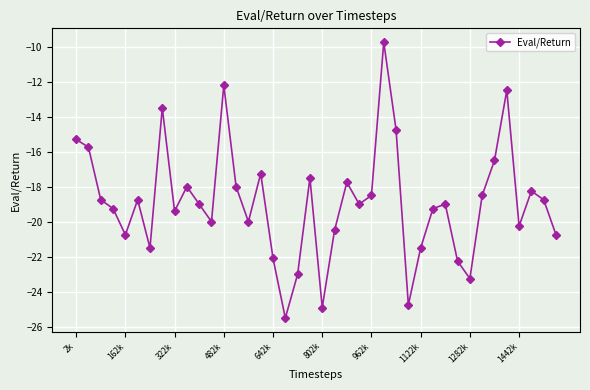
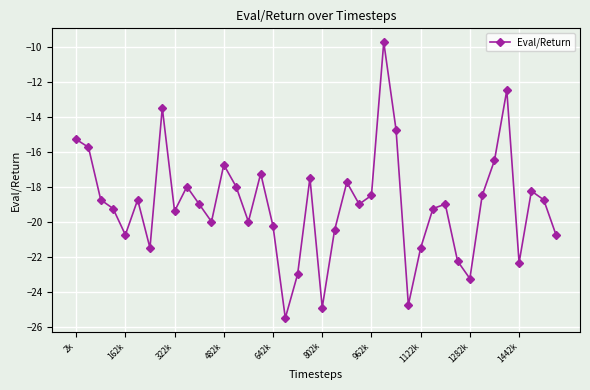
482k: -12.2 -> -16.8
642k: -22.1 -> -20.3
1442k: -20.3 -> -22.3
